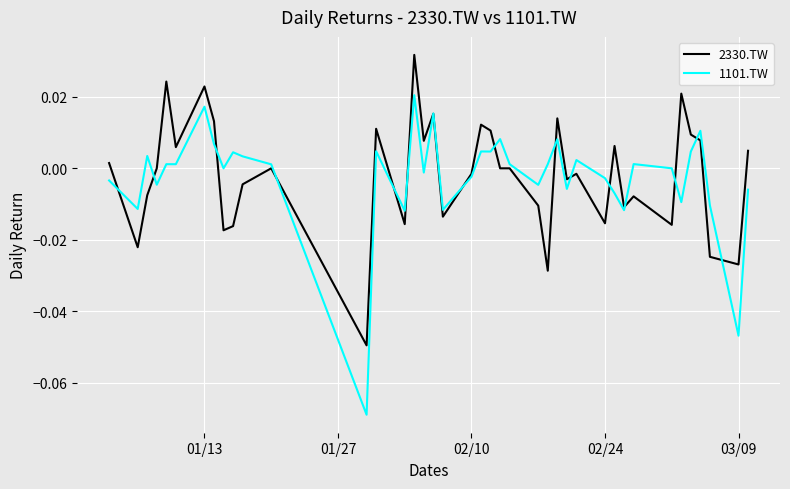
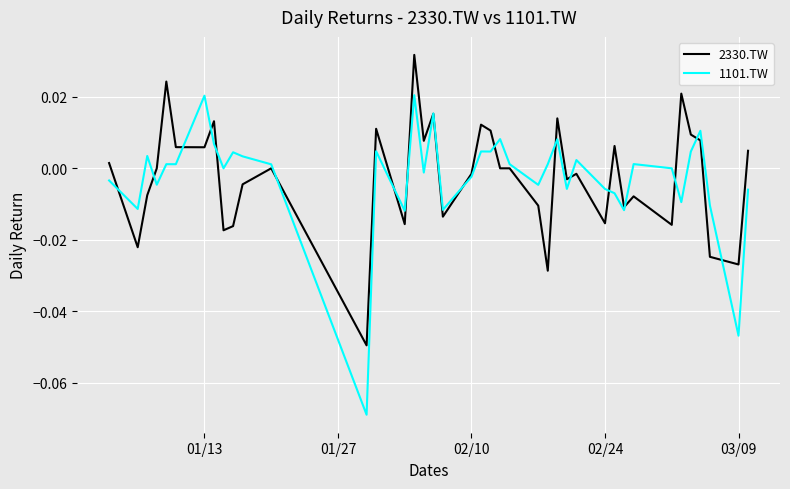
2330.TW, 01/13: 0.023 -> 0.006
1101.TW, 01/13: 0.017 -> 0.020
1101.TW, 02/24: -0.003 -> -0.006
